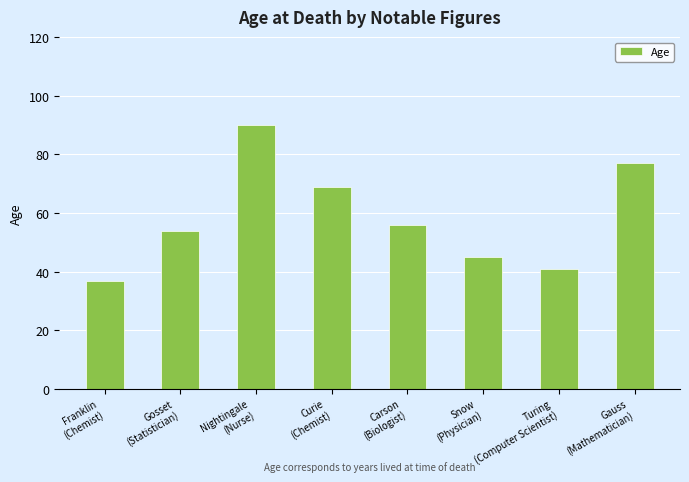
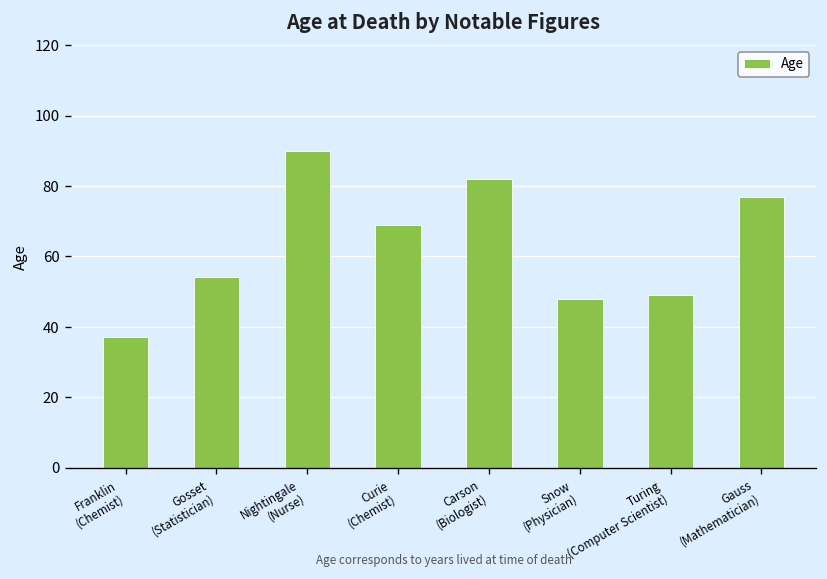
Carson (Biologist): 56 -> 82
Snow (Physician): 45 -> 48
Turing (Computer Scientist): 41 -> 49
